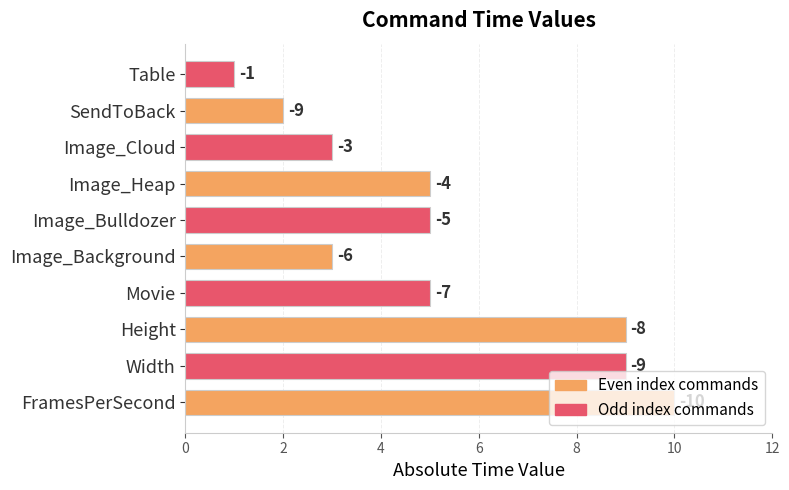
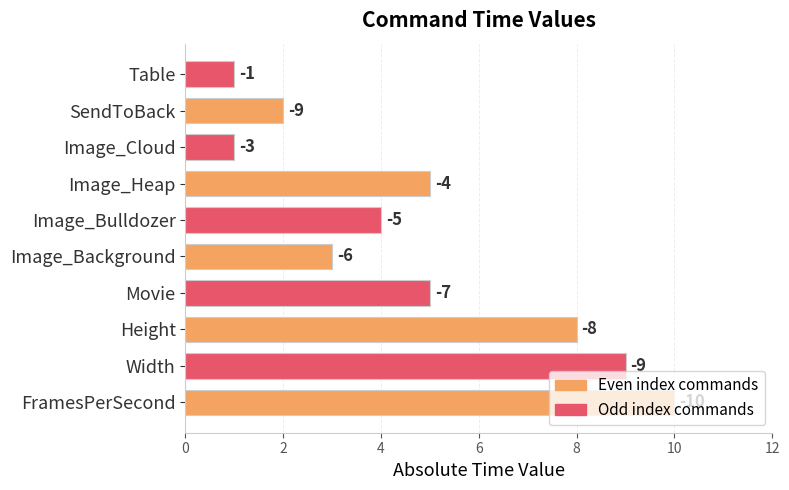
Image_Cloud: 3 -> 1
Image_Bulldozer: 5 -> 4
Height: 9 -> 8
